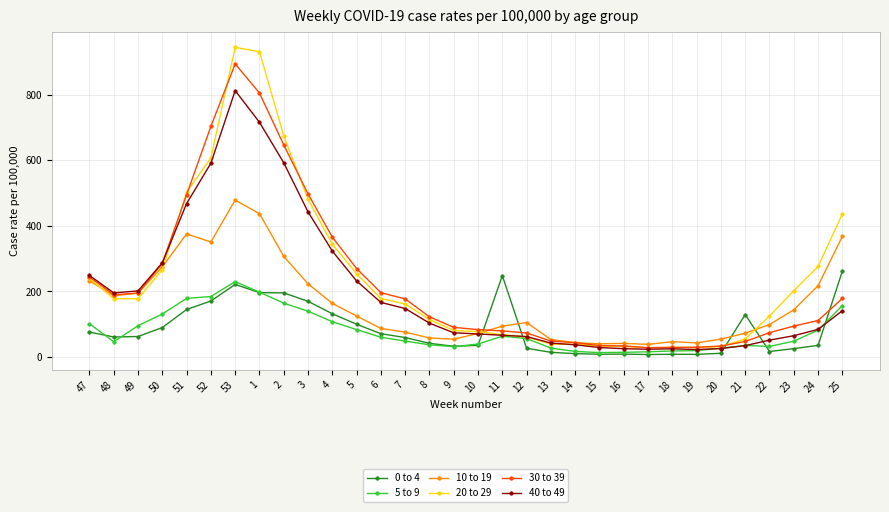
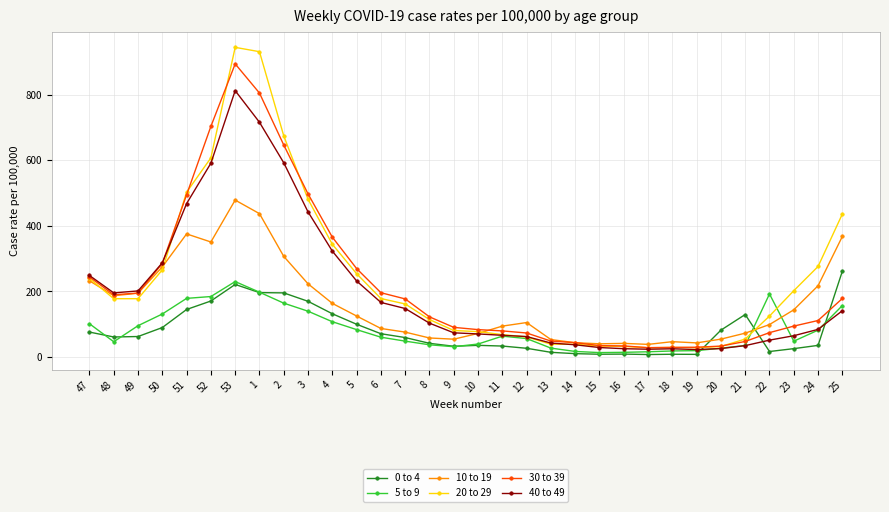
0 to 4, 11: 250 -> 30
0 to 4, 20: 10 -> 80
5 to 9, 22: 30 -> 190
